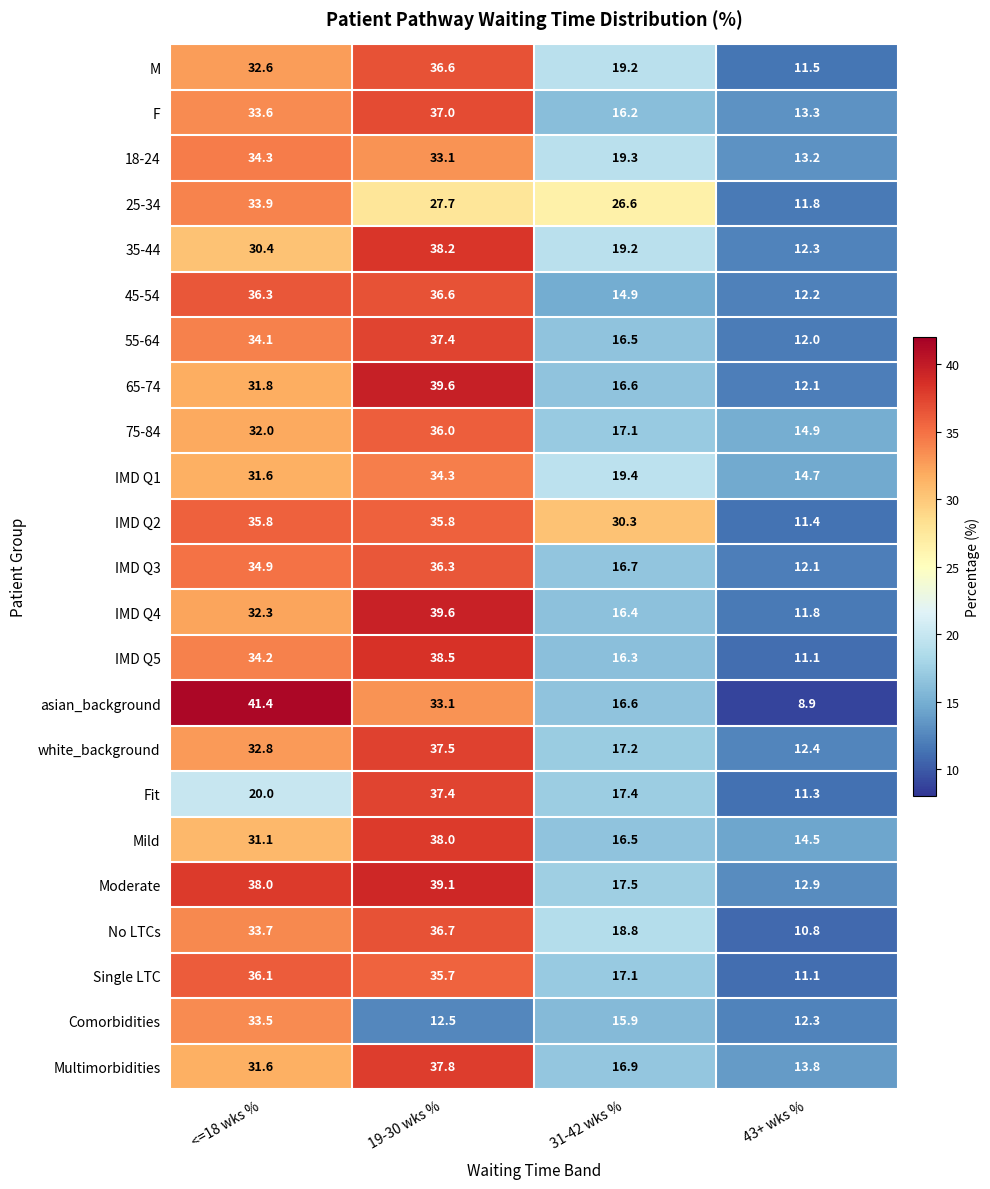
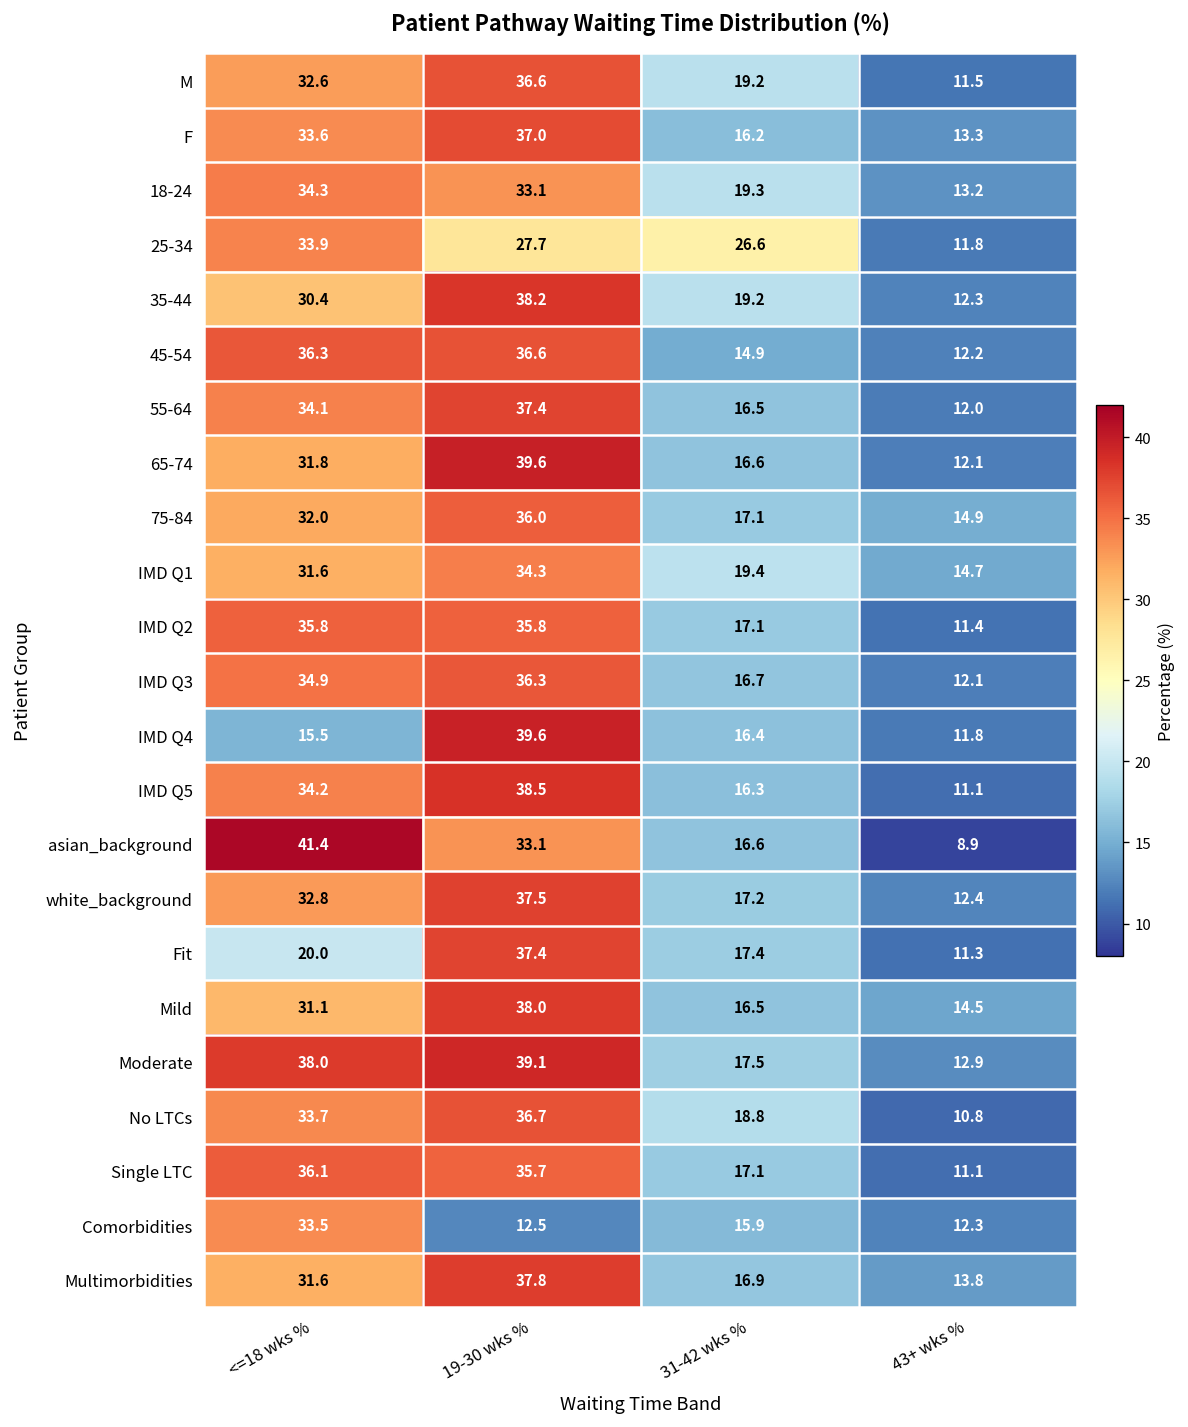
IMD Q2, 31-42 wks %: 30.3 -> 17.1
IMD Q4, <=18 wks %: 32.3 -> 15.5
